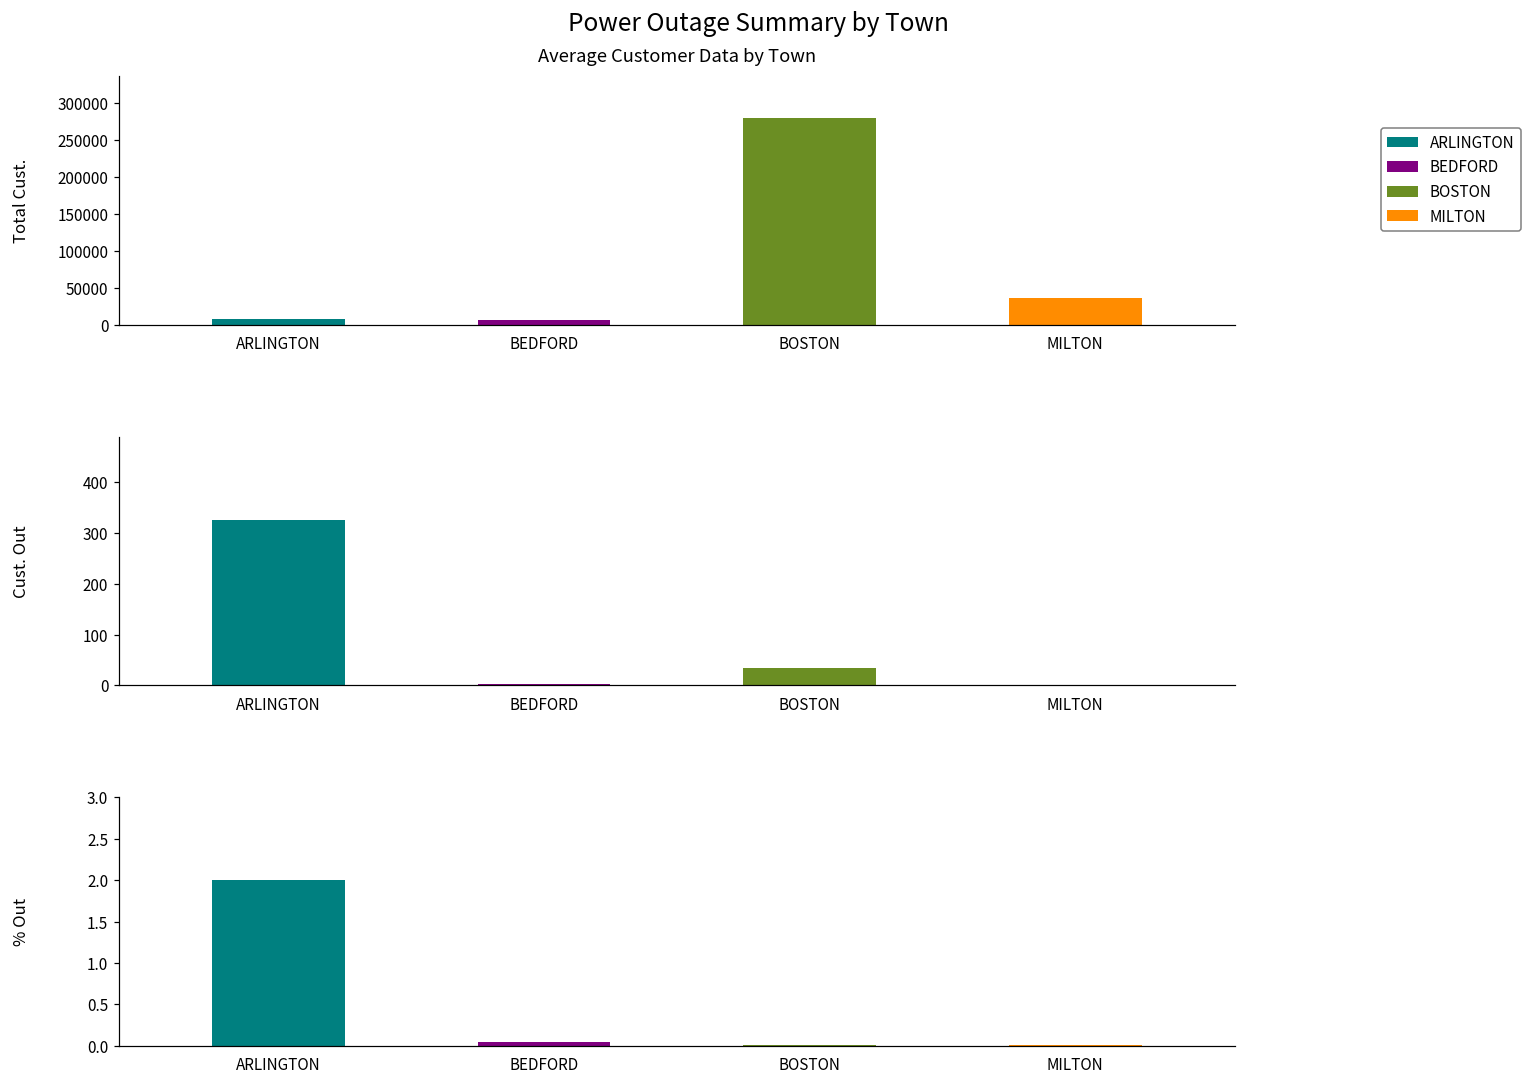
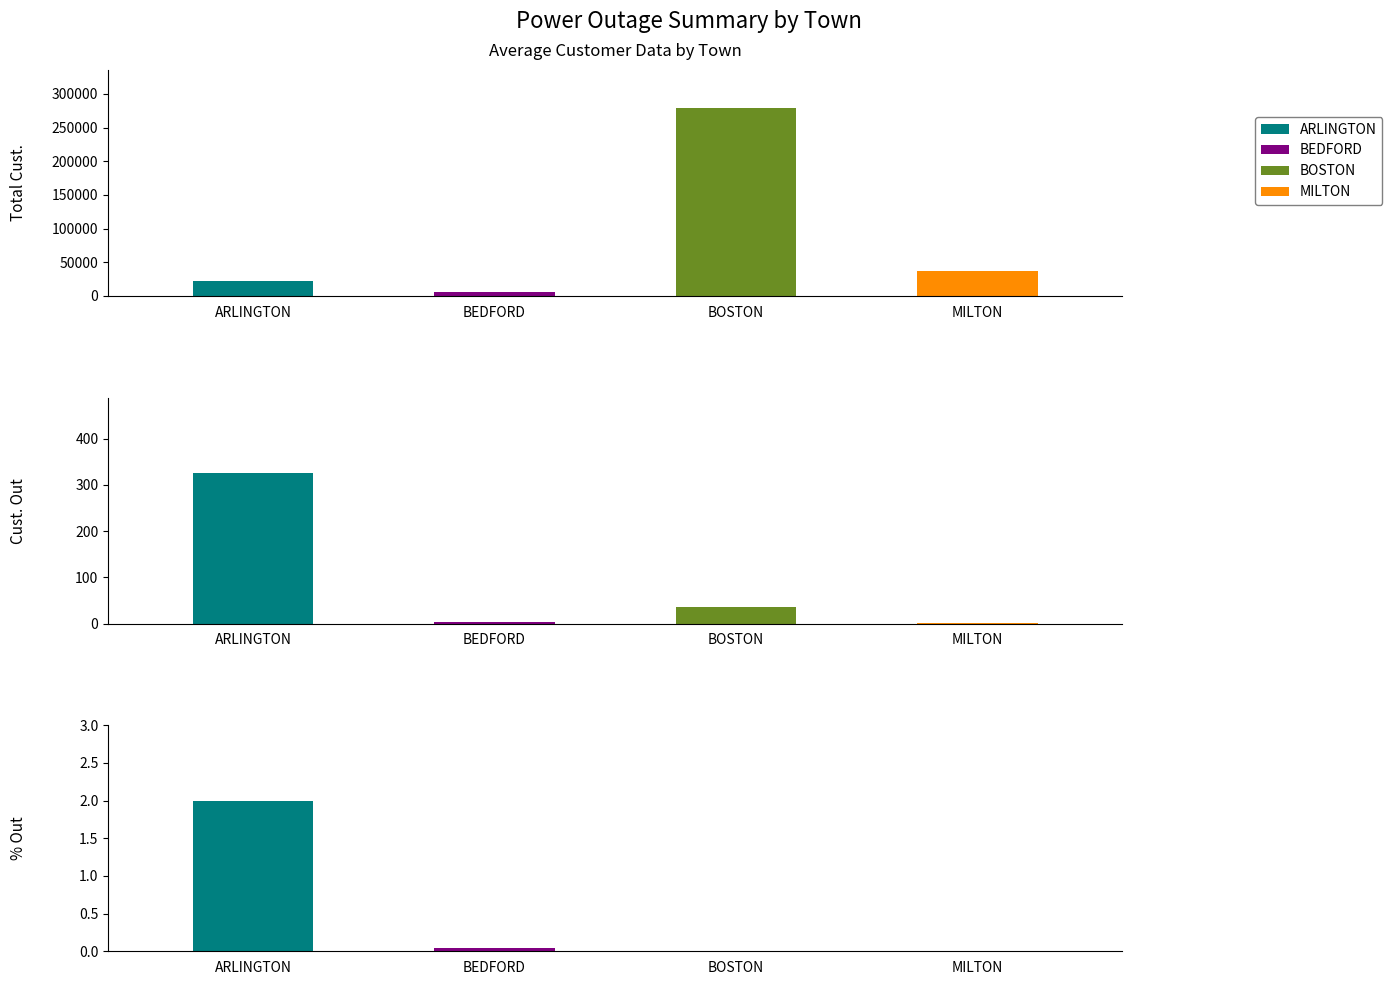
Average Customer Data by Town, ARLINGTON: 10000 -> 20000
